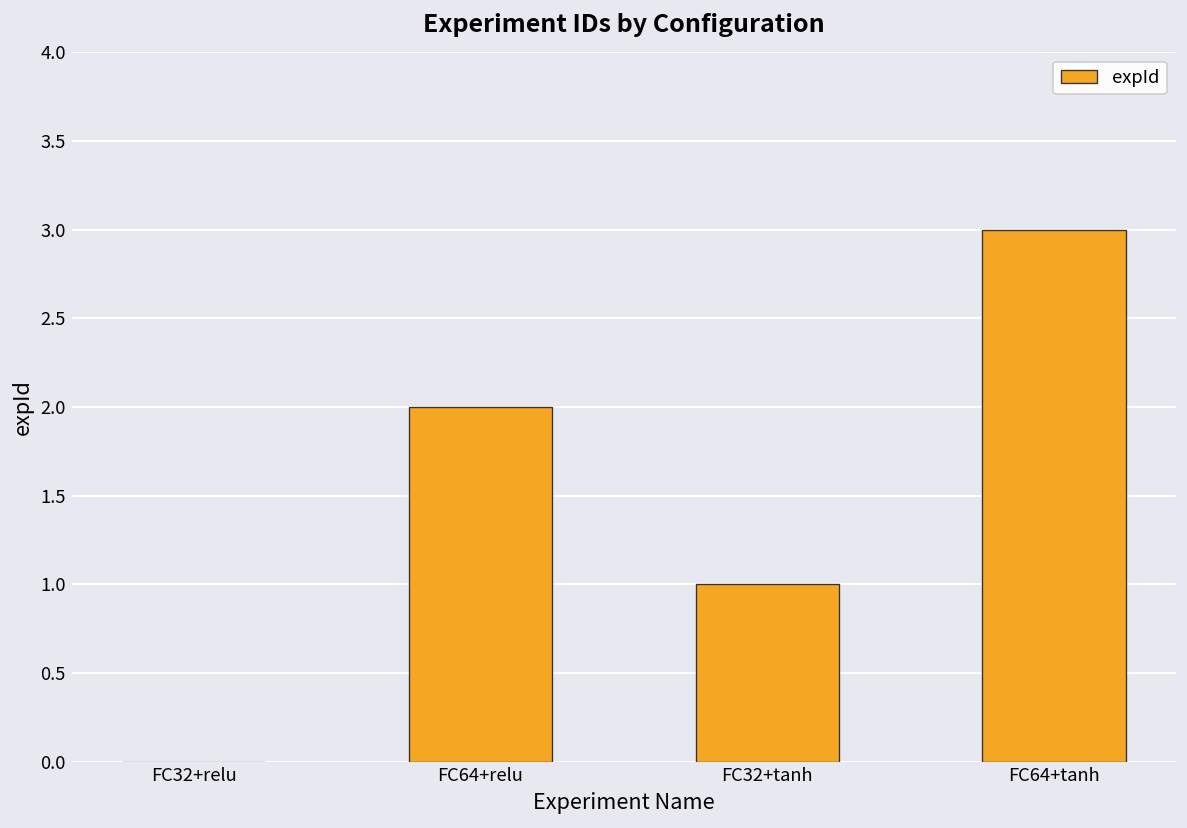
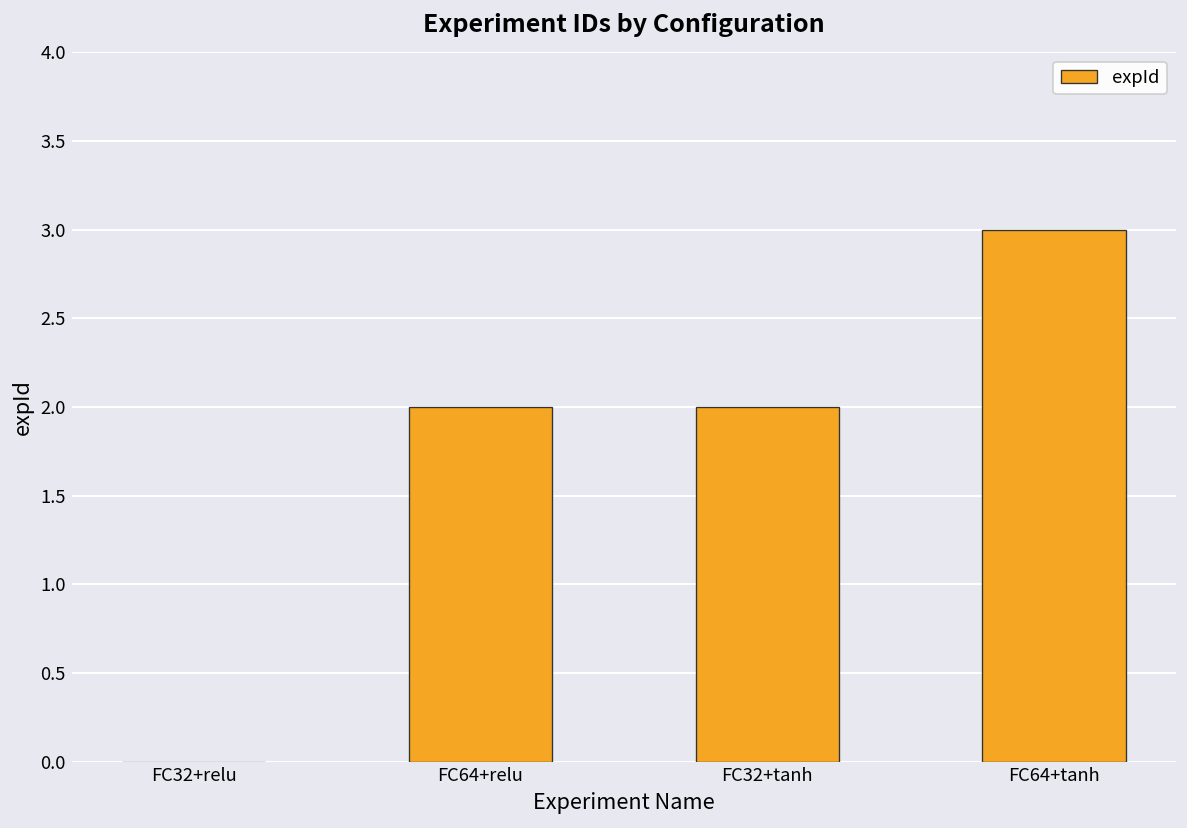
FC32+tanh: 1 -> 2
